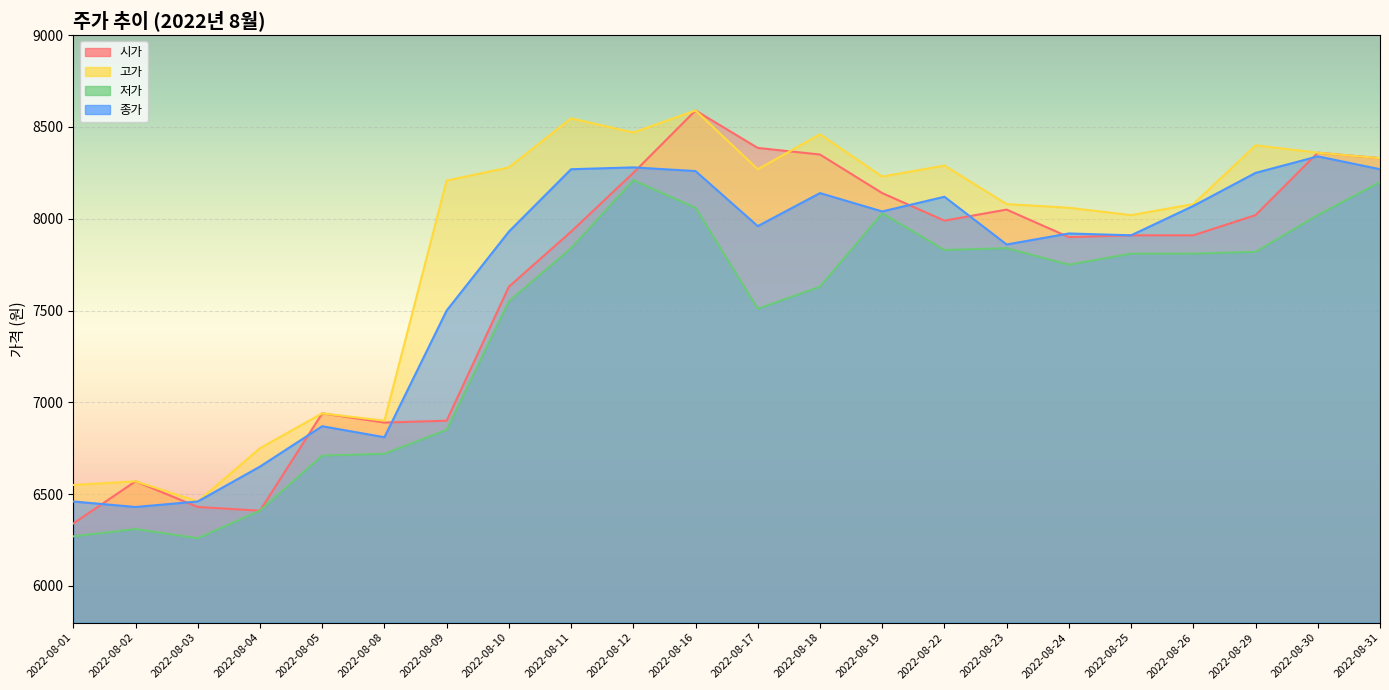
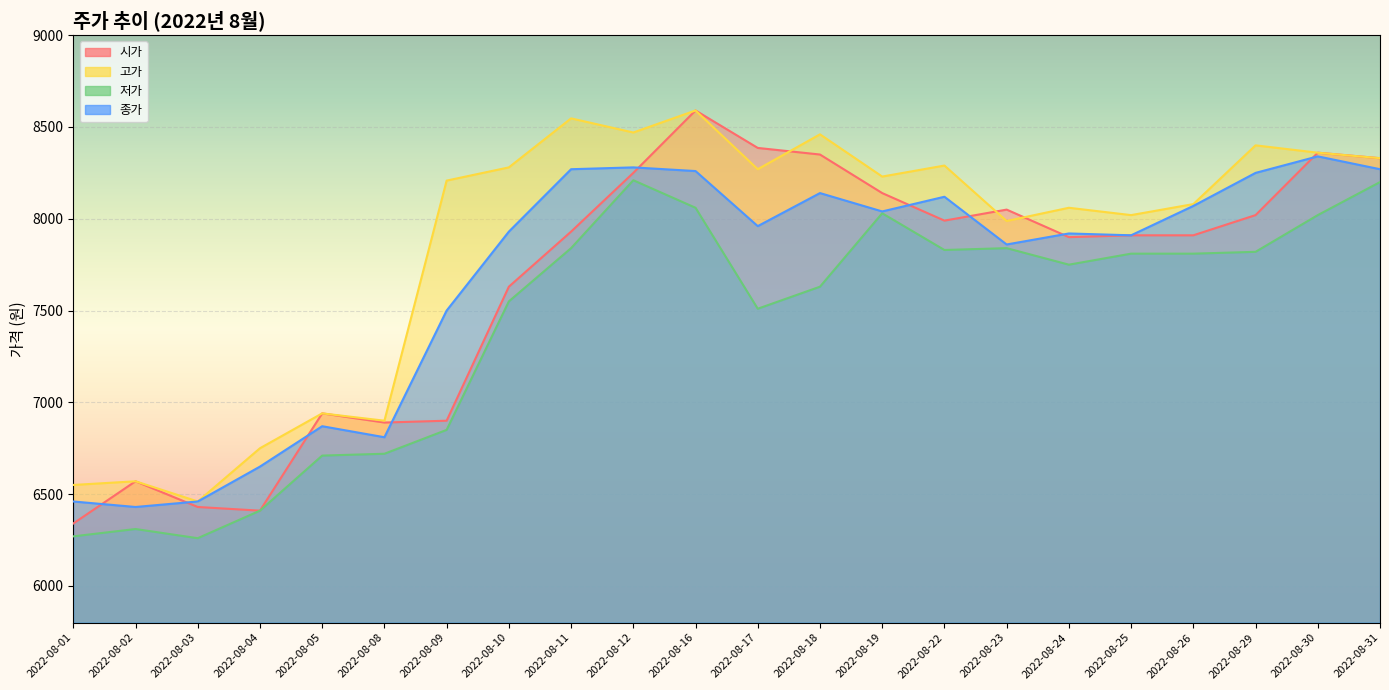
고가, 2022-08-23: 8080 -> 7990
